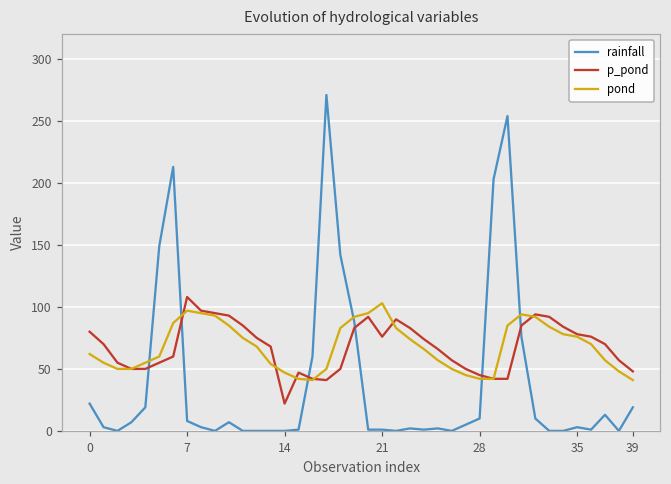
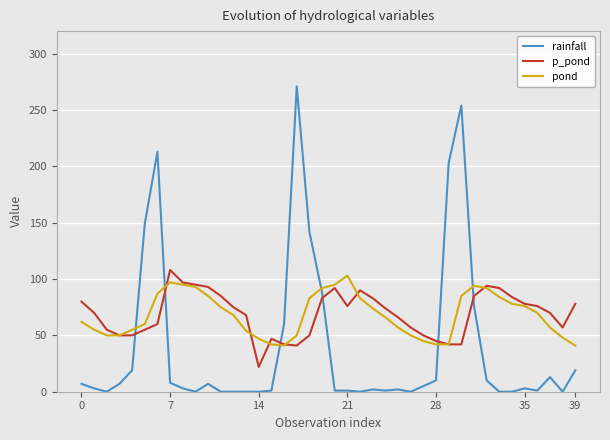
rainfall, 0: 22 -> 7
p_pond, 39: 48 -> 78
